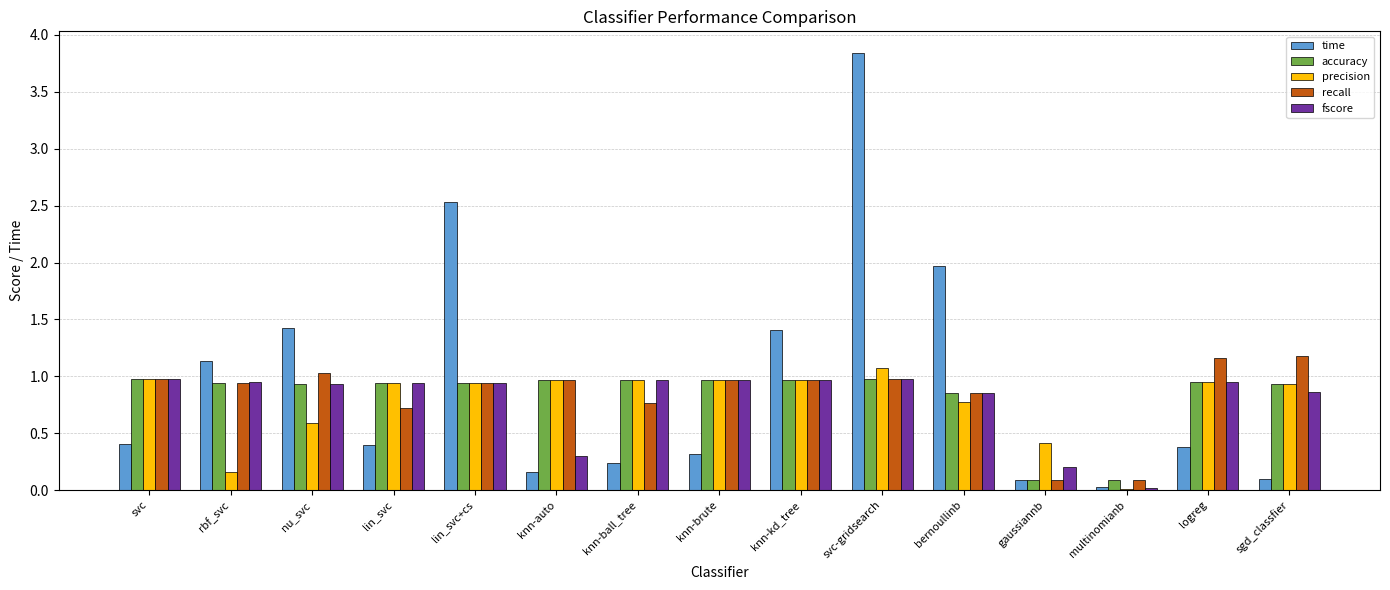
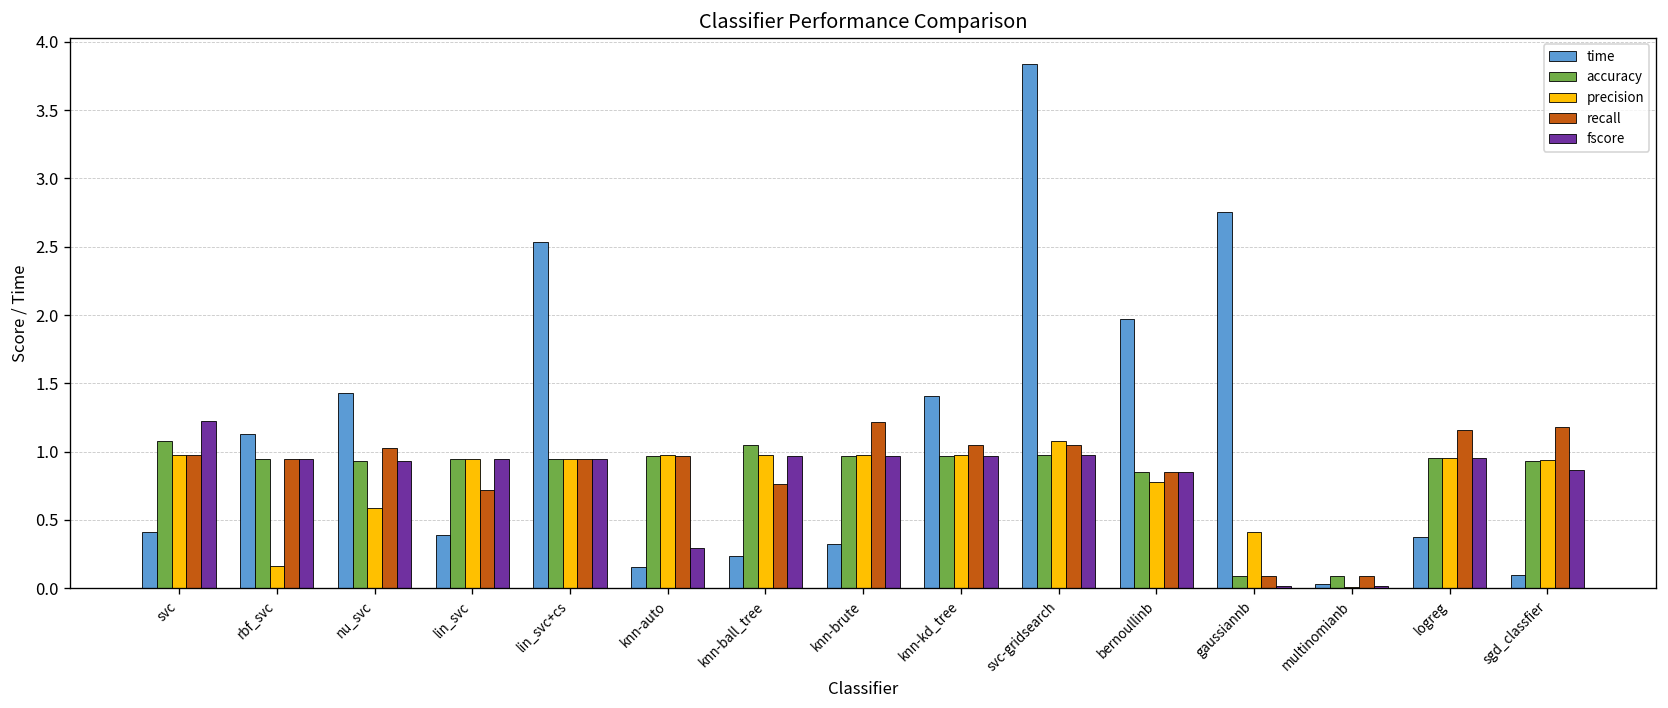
accuracy, svc: 0.97 -> 1.08
fscore, svc: 0.97 -> 1.22
accuracy, knn-ball_tree: 0.97 -> 1.04
recall, knn-brute: 0.97 -> 1.21
recall, knn-kd_tree: 0.97 -> 1.05
recall, svc-gridsearch: 0.97 -> 1.05
time, gaussiannb: 0.09 -> 2.76
fscore, gaussiannb: 0.21 -> 0.02
